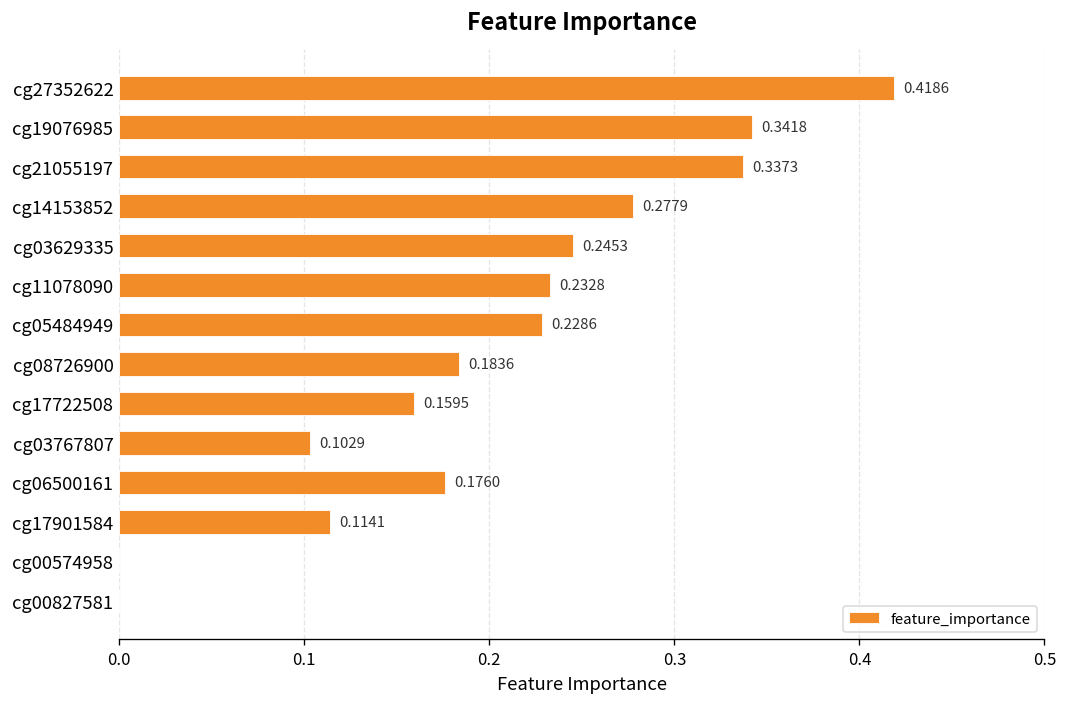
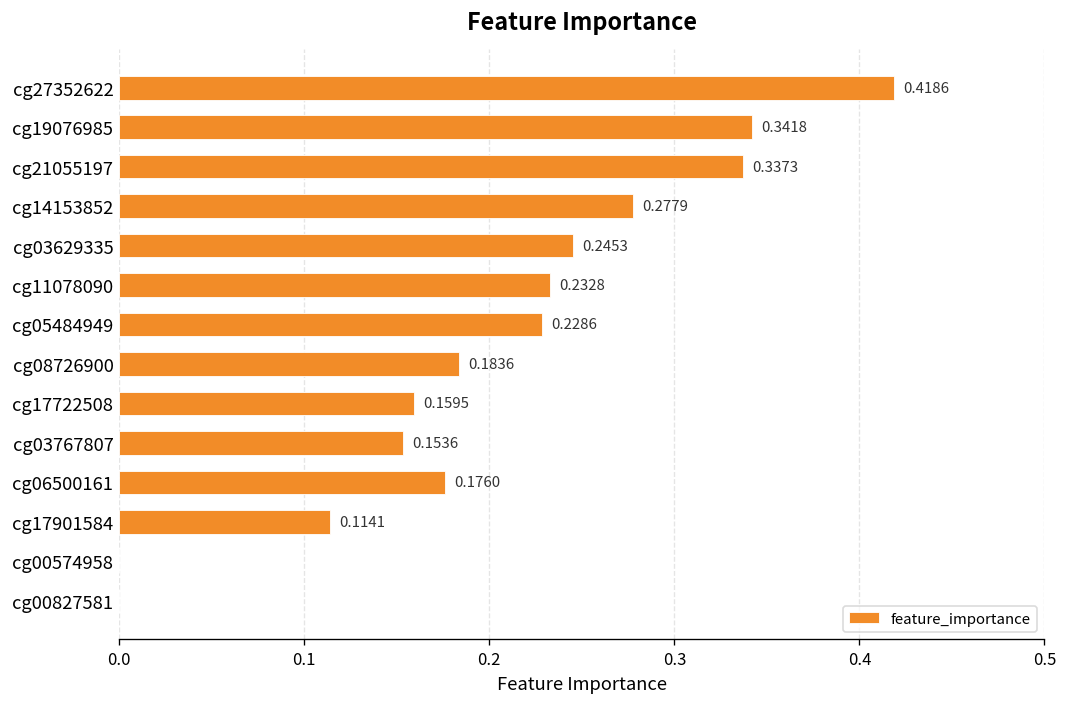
cg03767807: 0.1029 -> 0.1536
